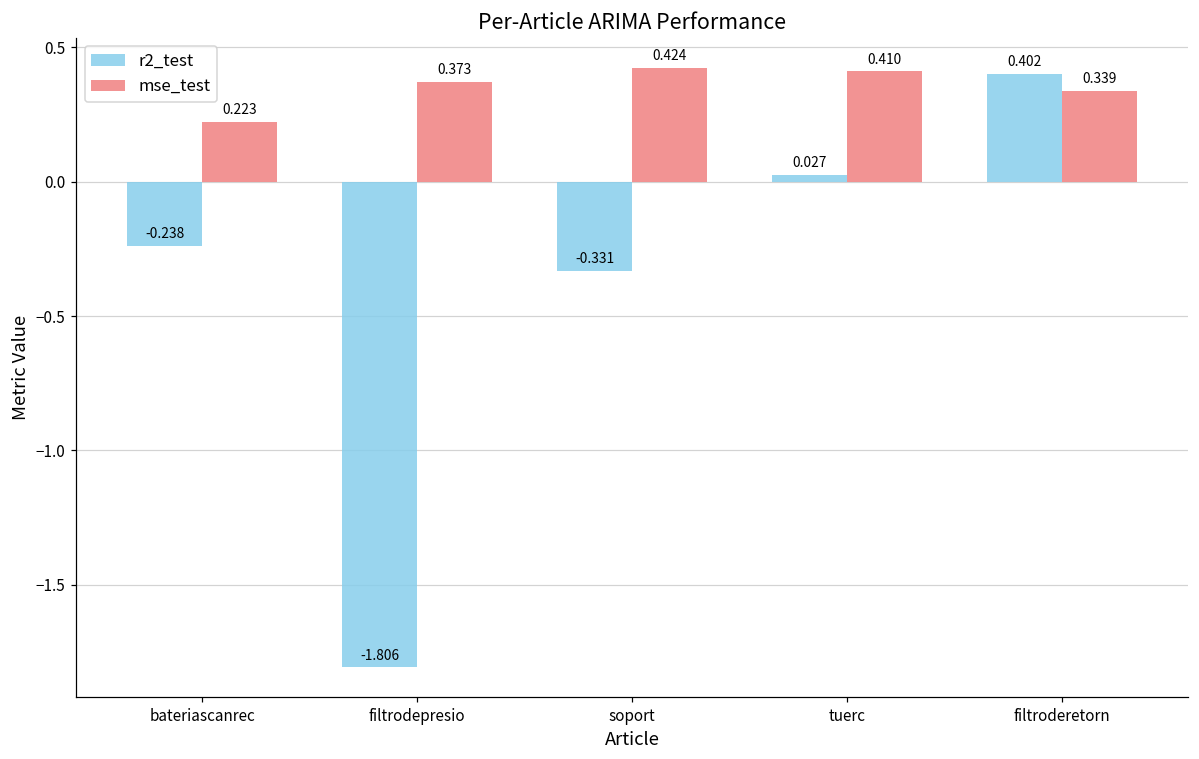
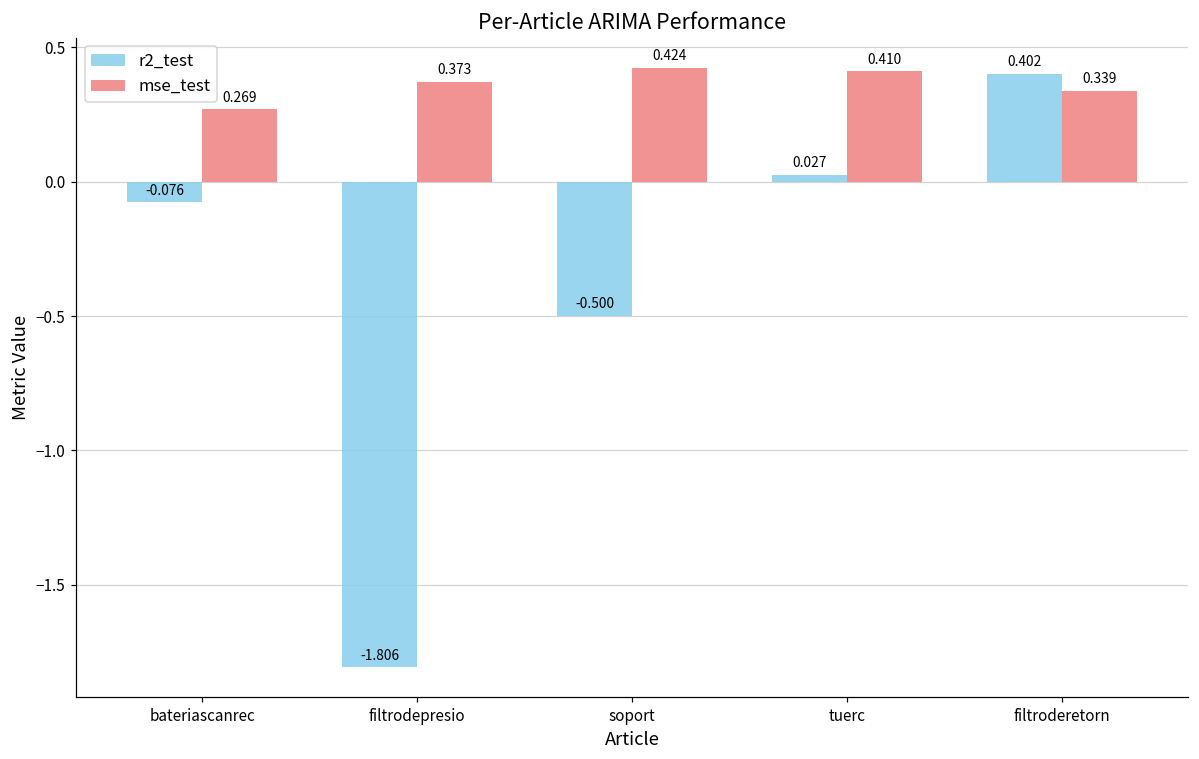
r2_test, bateriascanrec: -0.238 -> -0.076
mse_test, bateriascanrec: 0.223 -> 0.269
r2_test, soport: -0.331 -> -0.500
